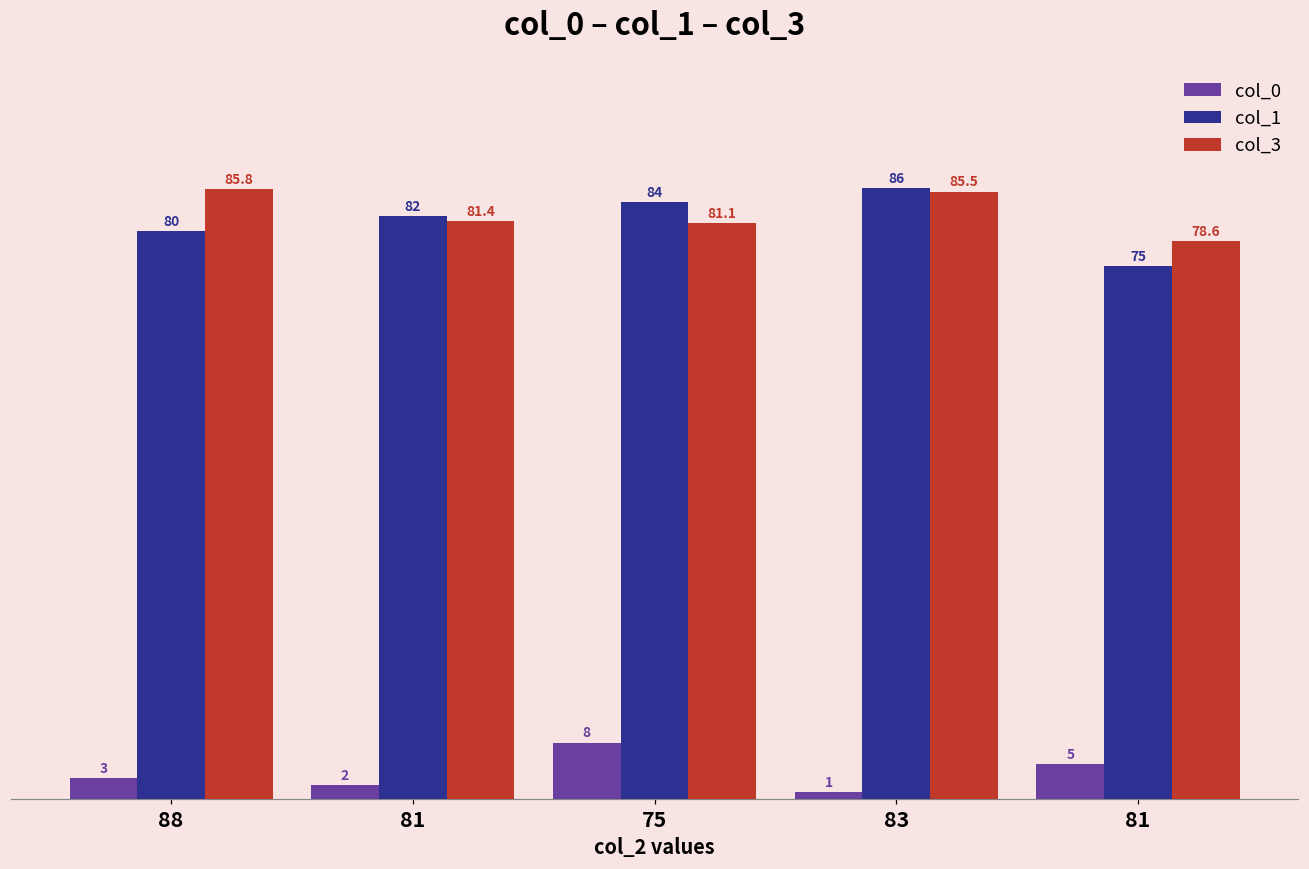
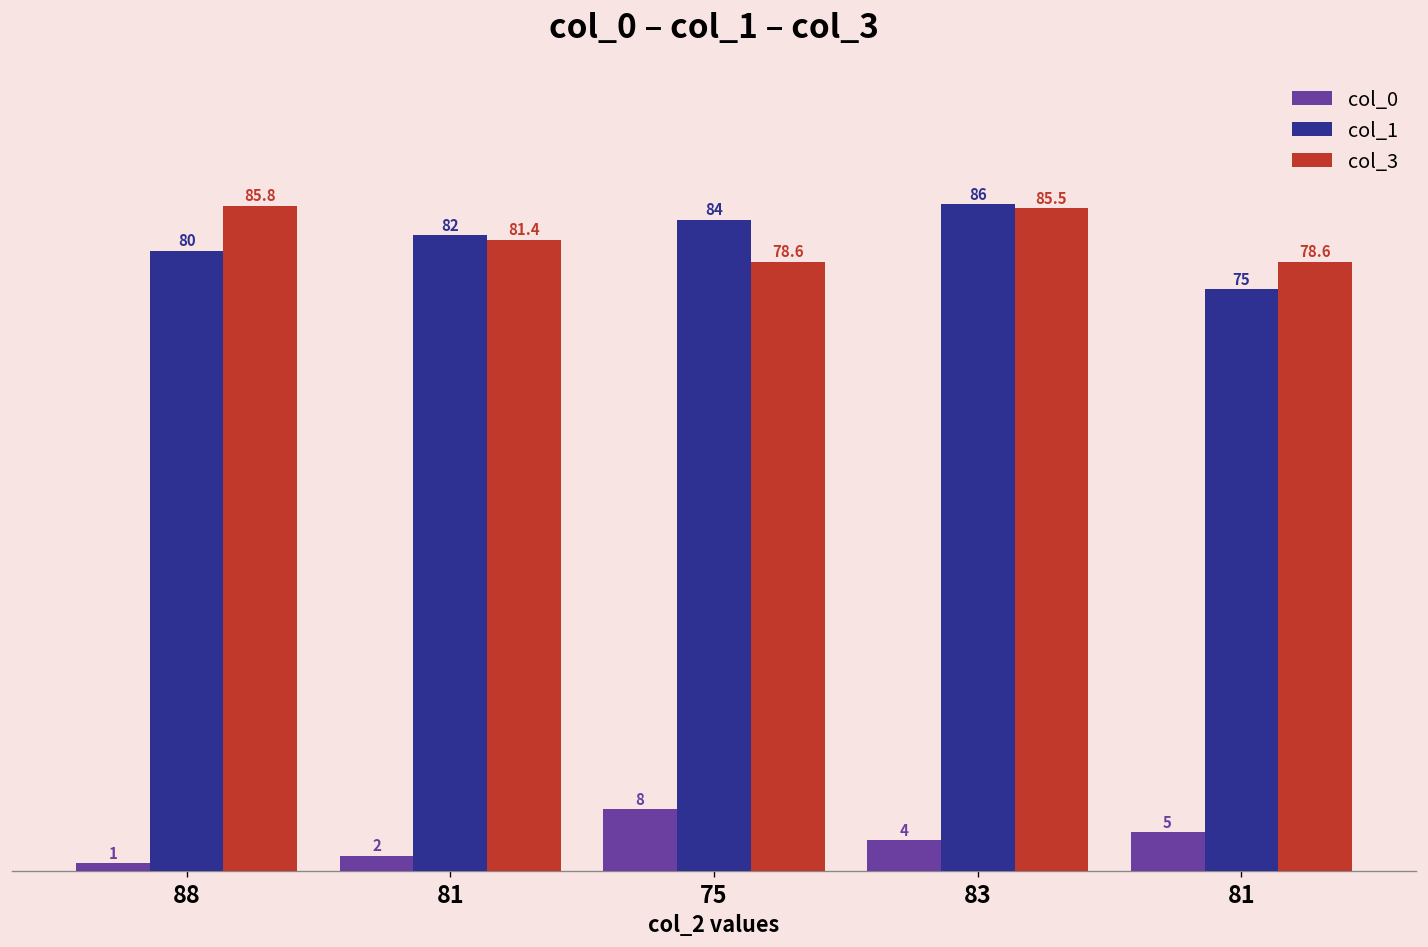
col_0, 88: 3 -> 1
col_3, 75: 81.1 -> 78.6
col_0, 83: 1 -> 4
